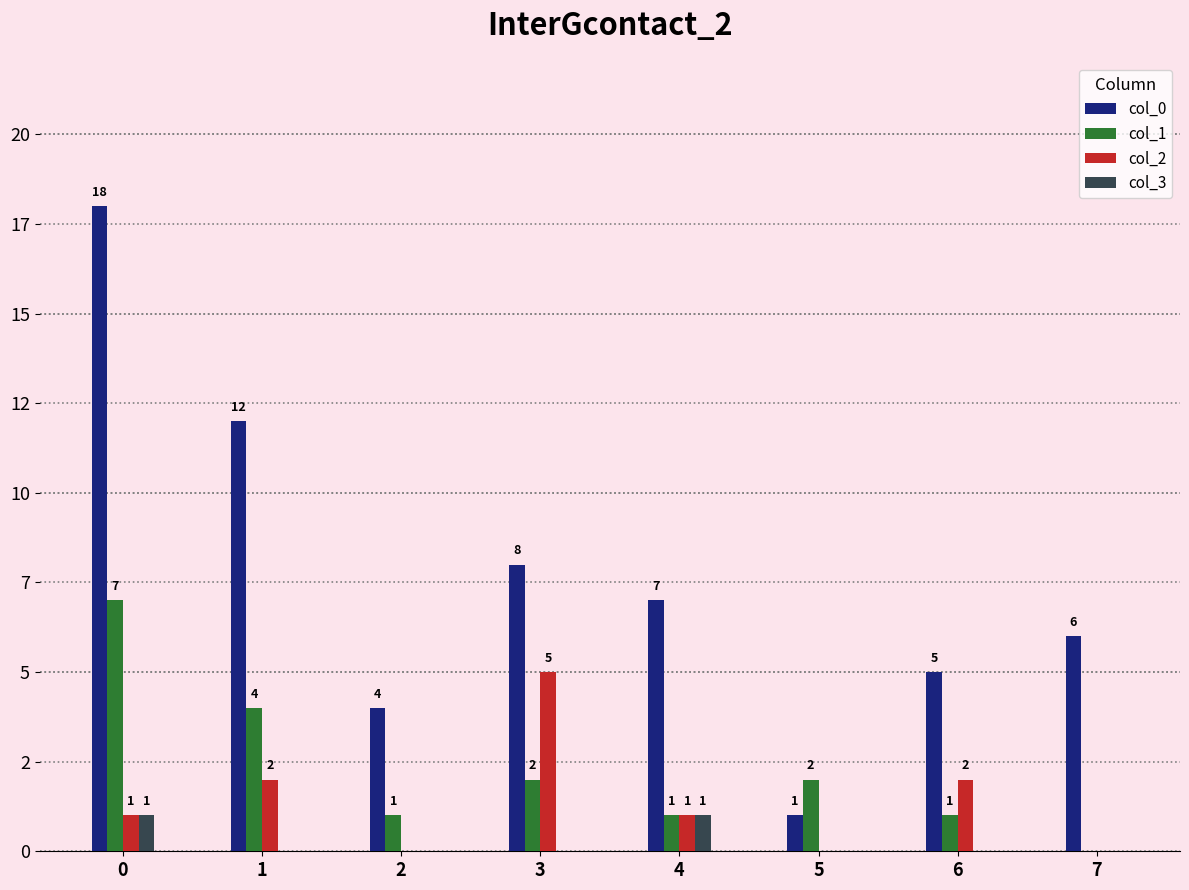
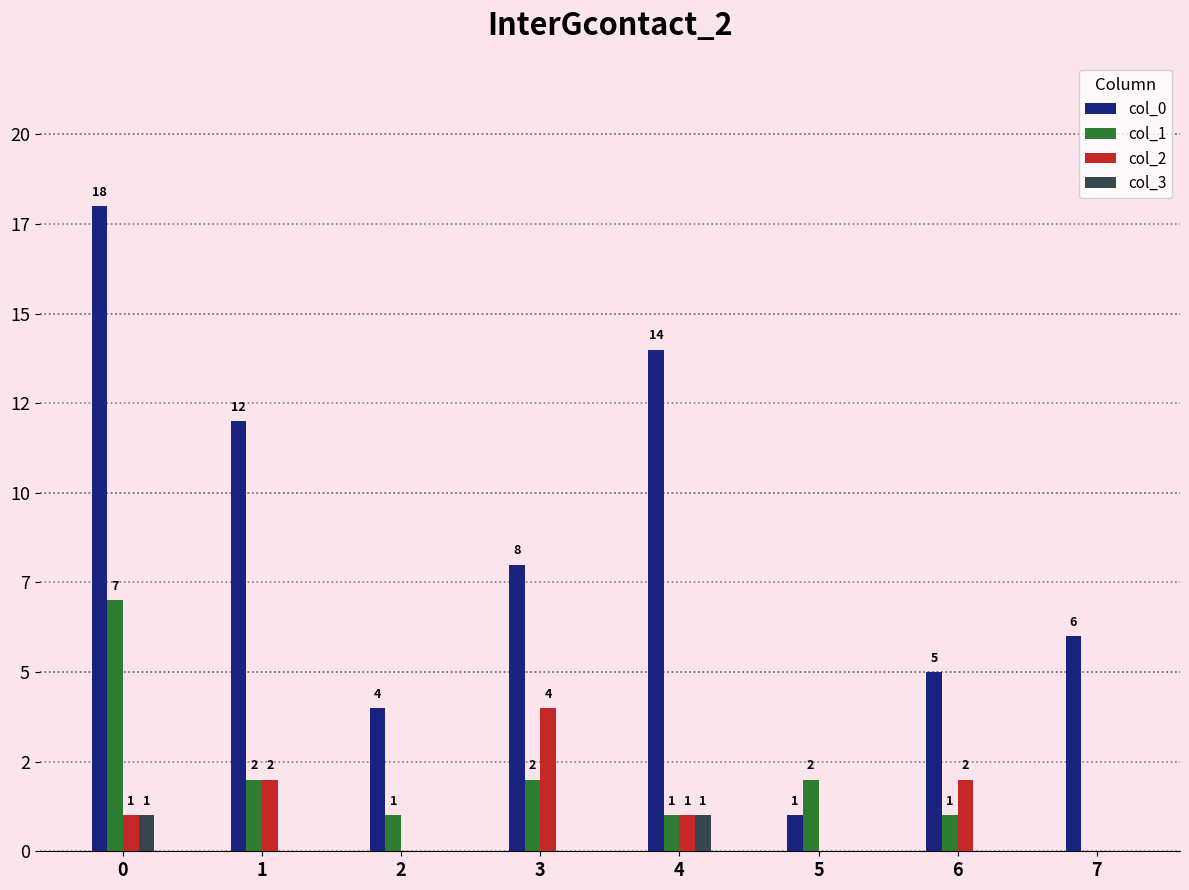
col_1, 1: 4 -> 2
col_2, 3: 5 -> 4
col_0, 4: 7 -> 14
